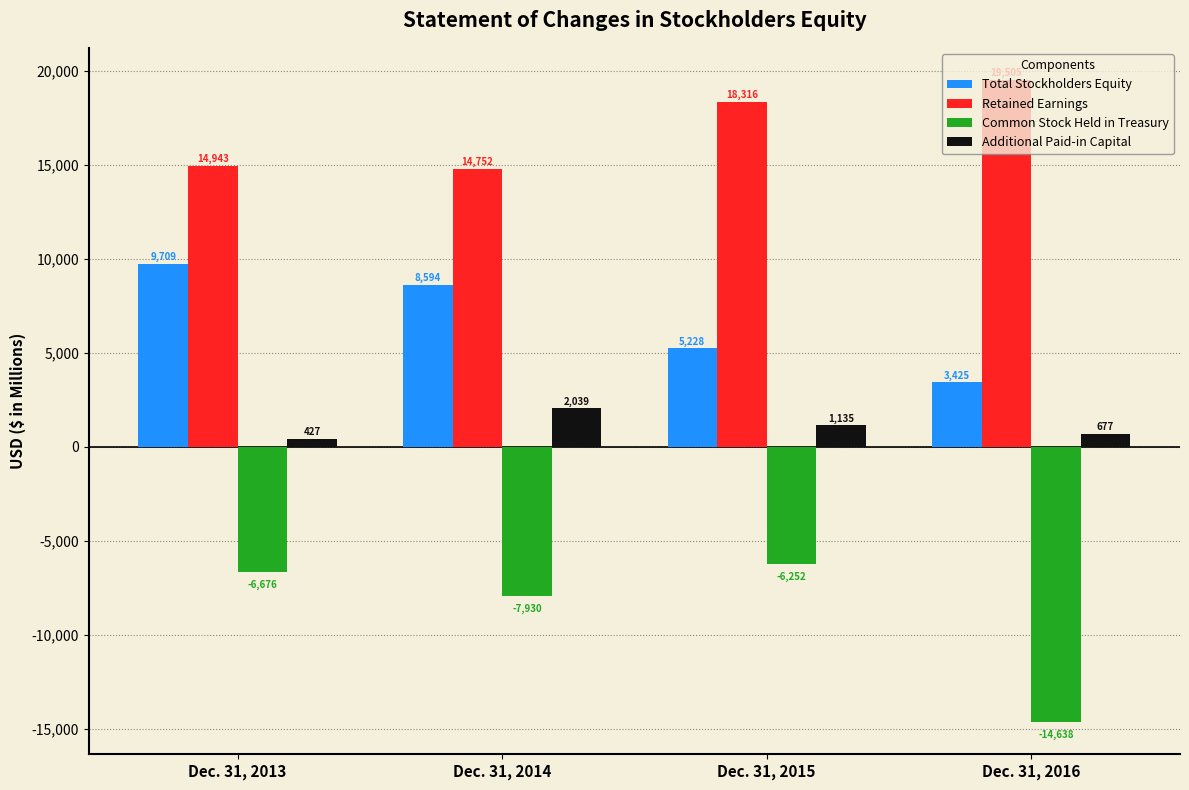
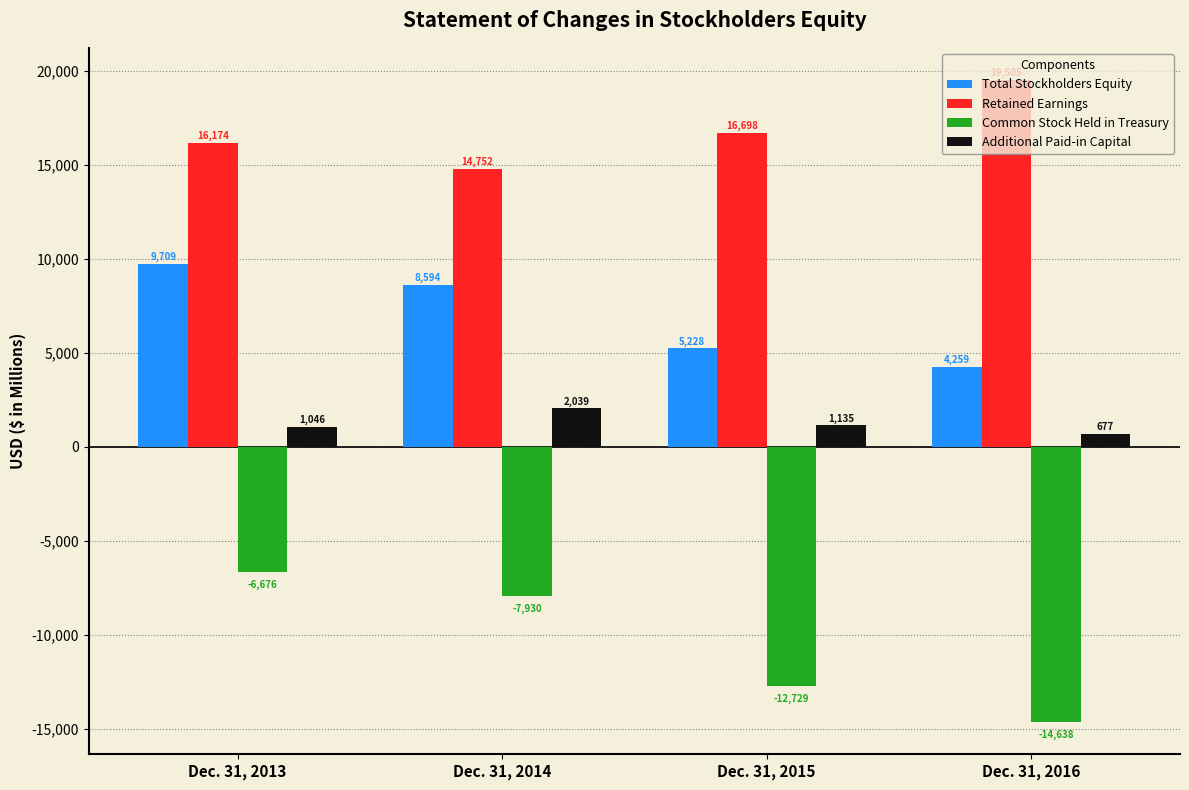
Retained Earnings, Dec. 31, 2013: 14,943 -> 16,174
Additional Paid-in Capital, Dec. 31, 2013: 427 -> 1,046
Retained Earnings, Dec. 31, 2015: 18,316 -> 16,698
Common Stock Held in Treasury, Dec. 31, 2015: -6,252 -> -12,729
Total Stockholders Equity, Dec. 31, 2016: 3,425 -> 4,259
